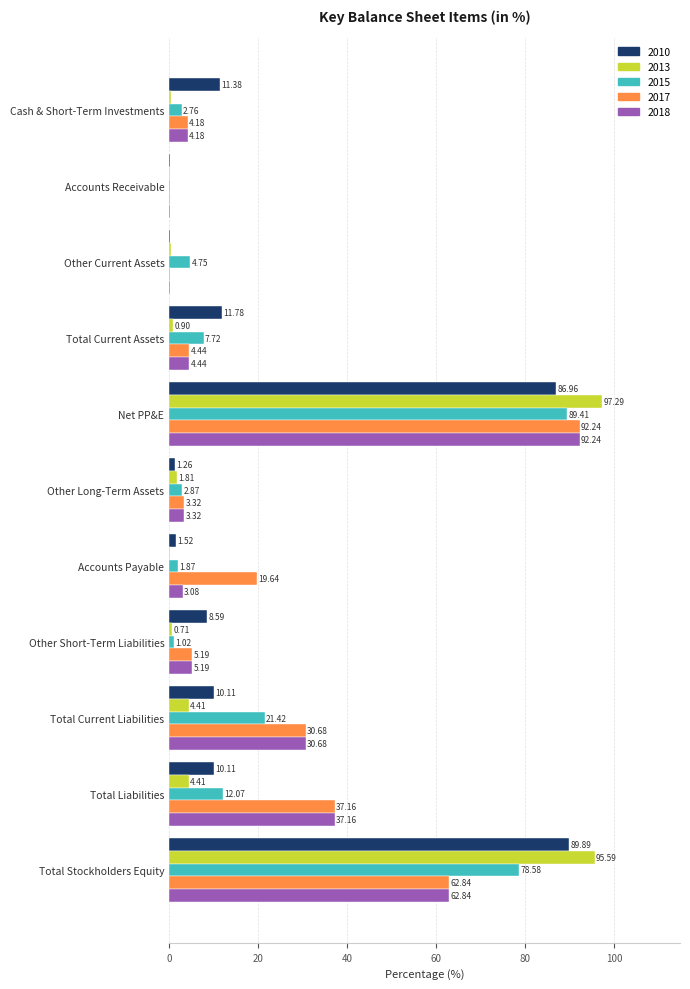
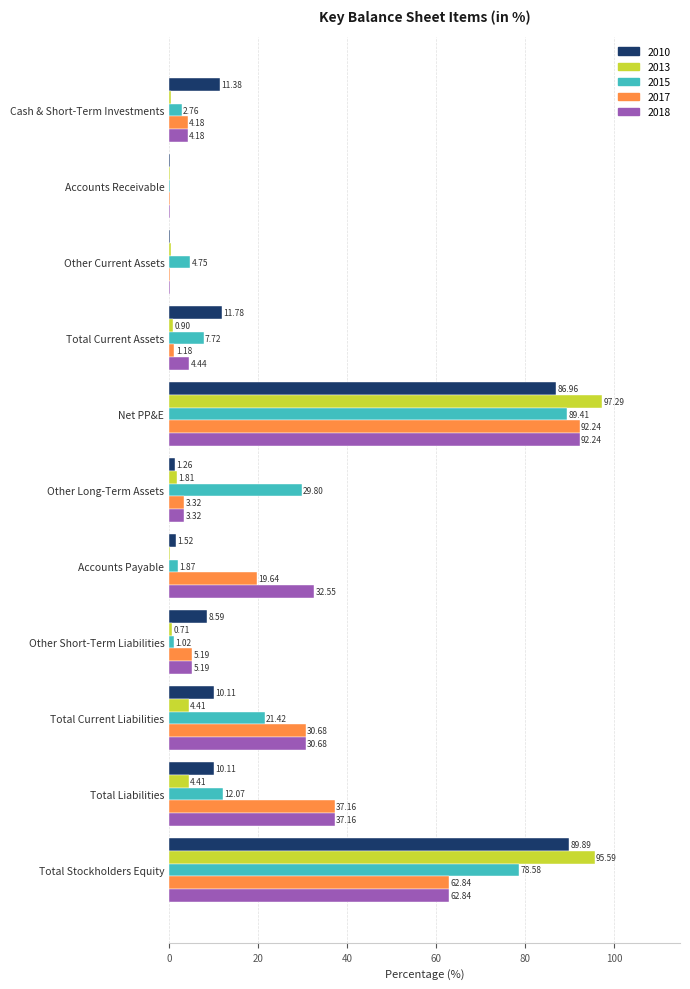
2017, Total Current Assets: 4.44 -> 1.18
2015, Other Long-Term Assets: 2.87 -> 29.80
2018, Accounts Payable: 3.08 -> 32.55
